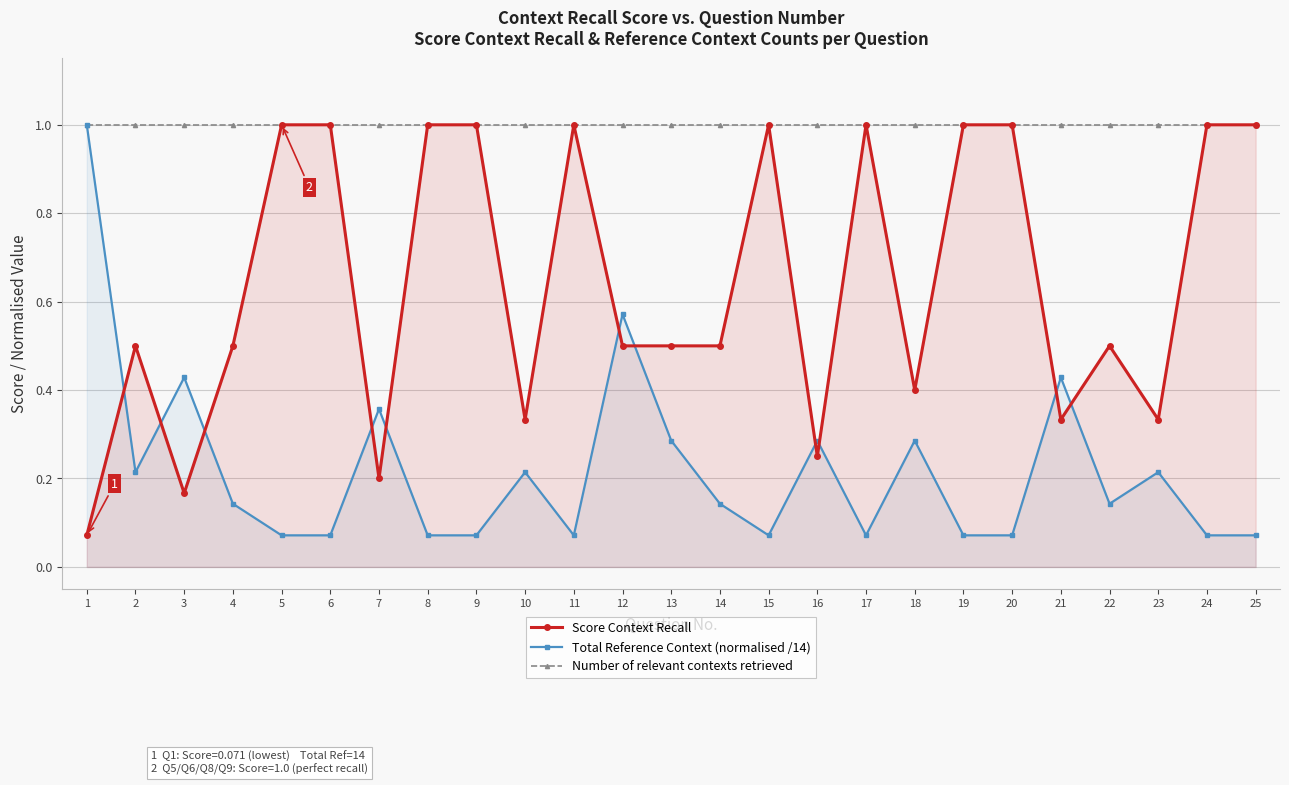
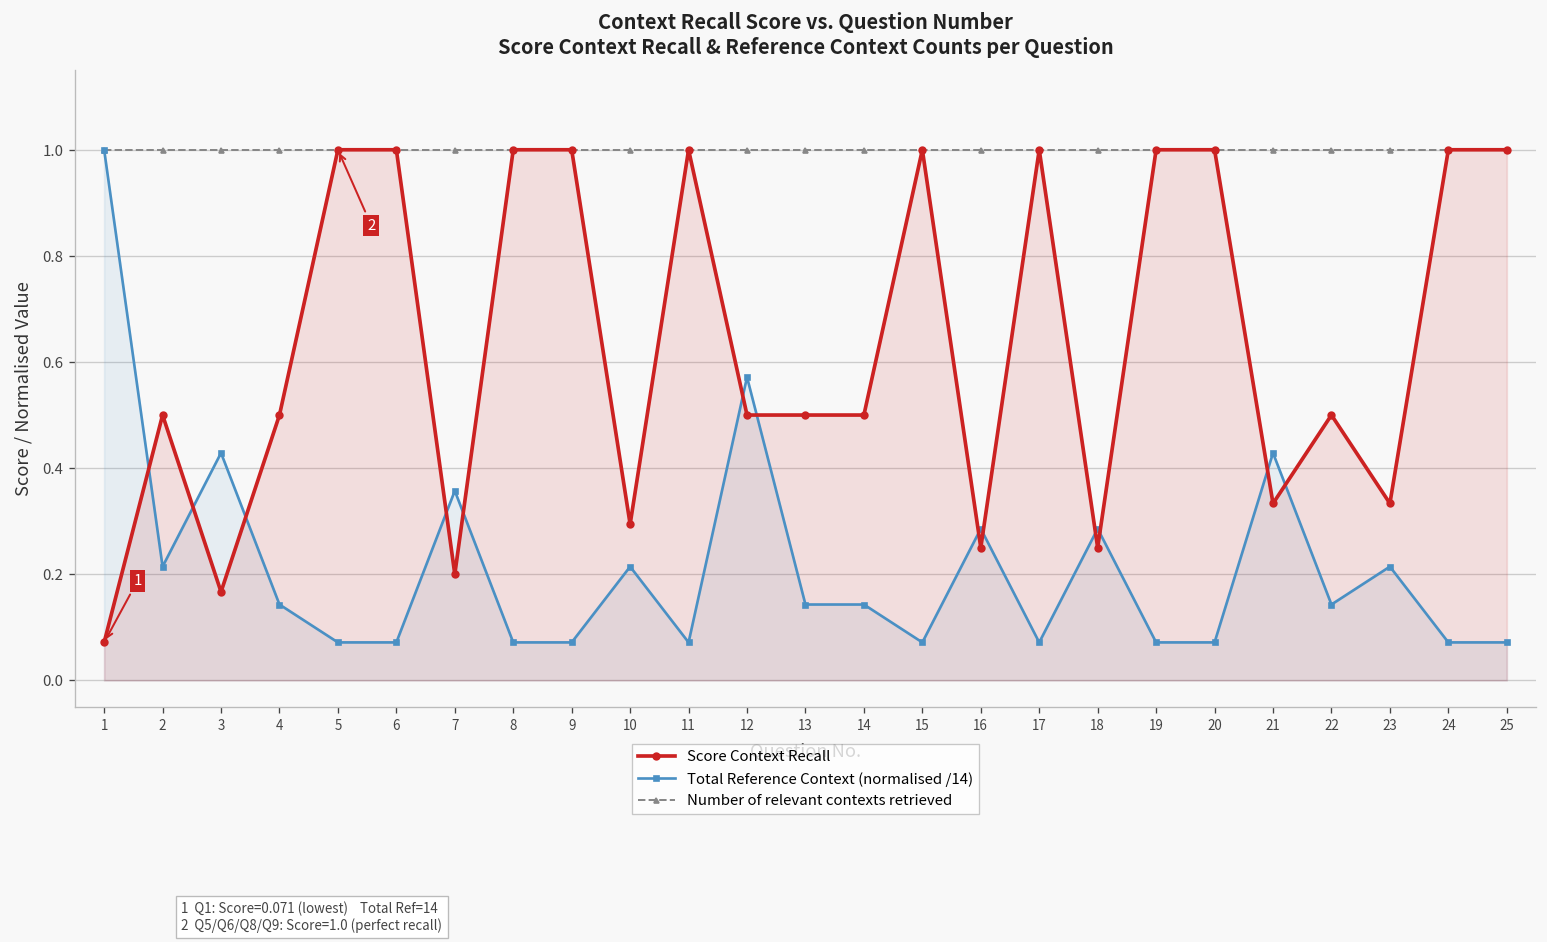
Score Context Recall, 10: 0.33 -> 0.29
Total Reference Context (normalised /14), 13: 0.29 -> 0.14
Score Context Recall, 18: 0.40 -> 0.25
